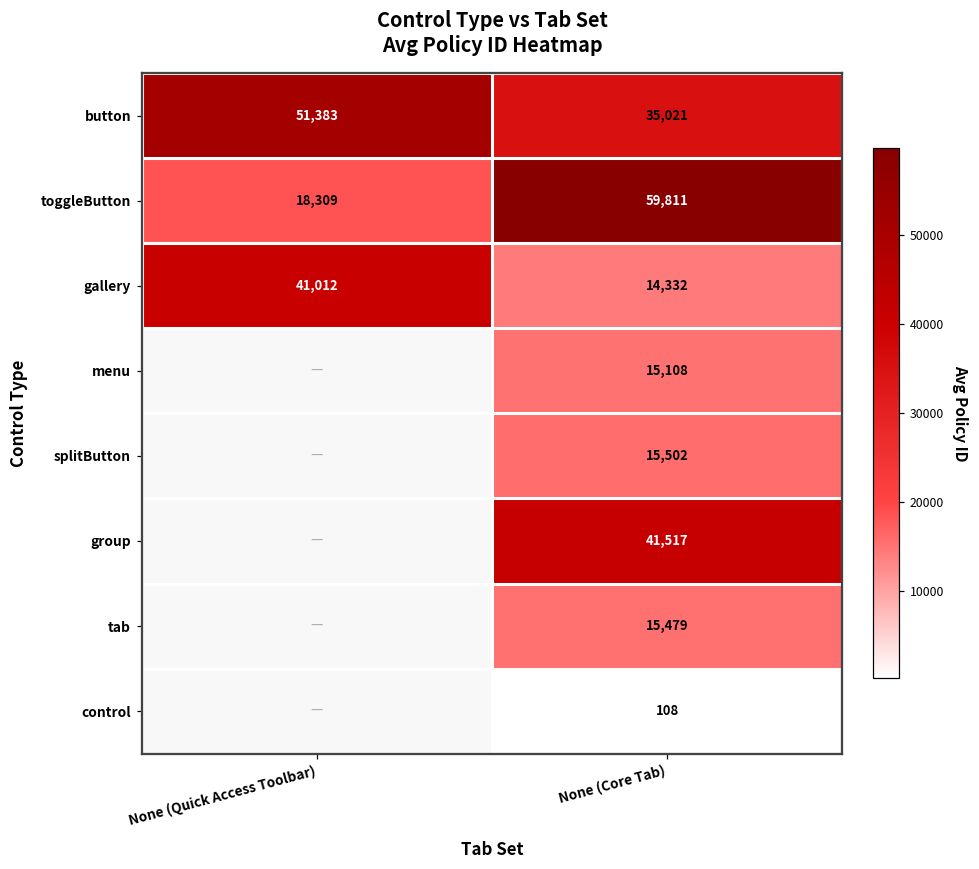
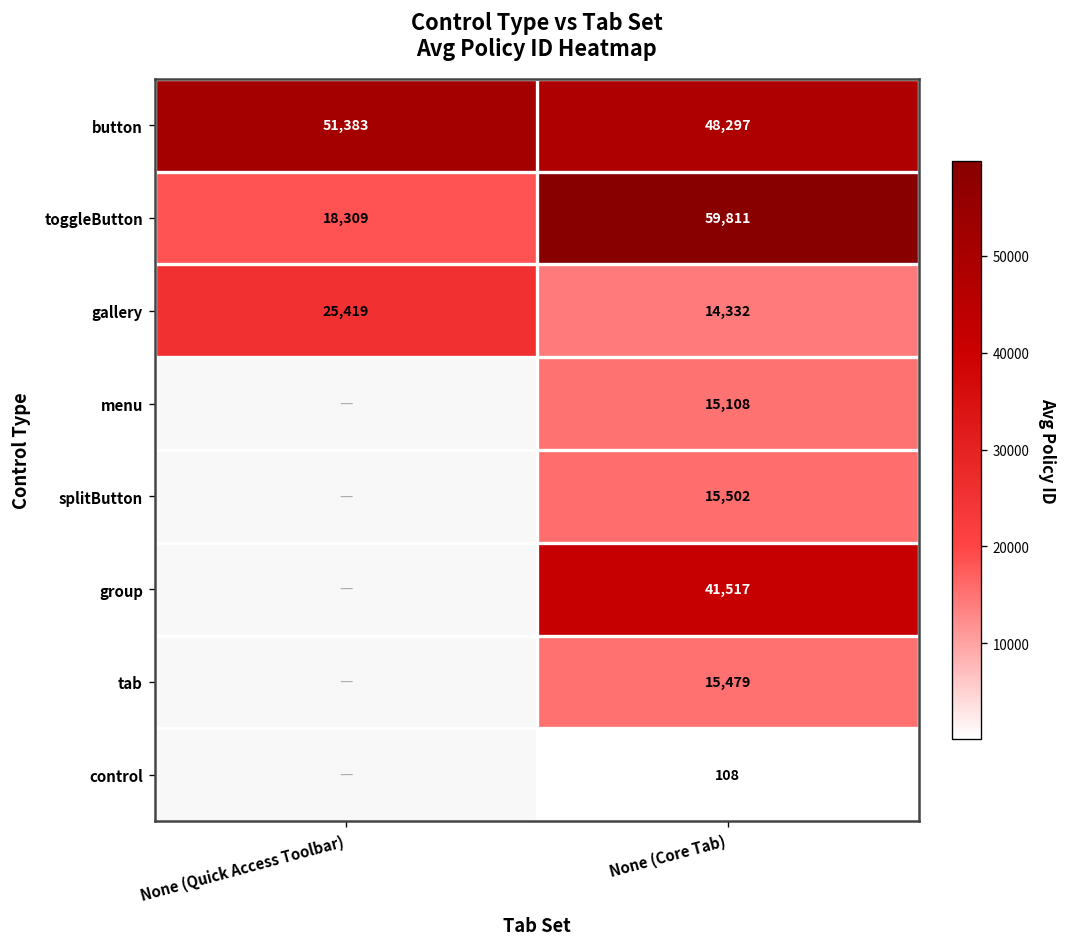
button, None (Core Tab): 35,021 -> 48,297
gallery, None (Quick Access Toolbar): 41,012 -> 25,419
